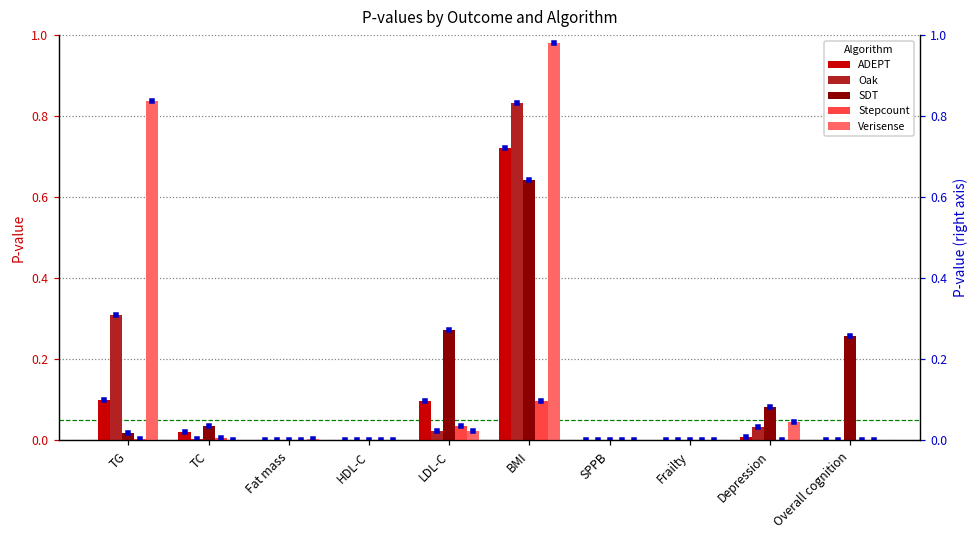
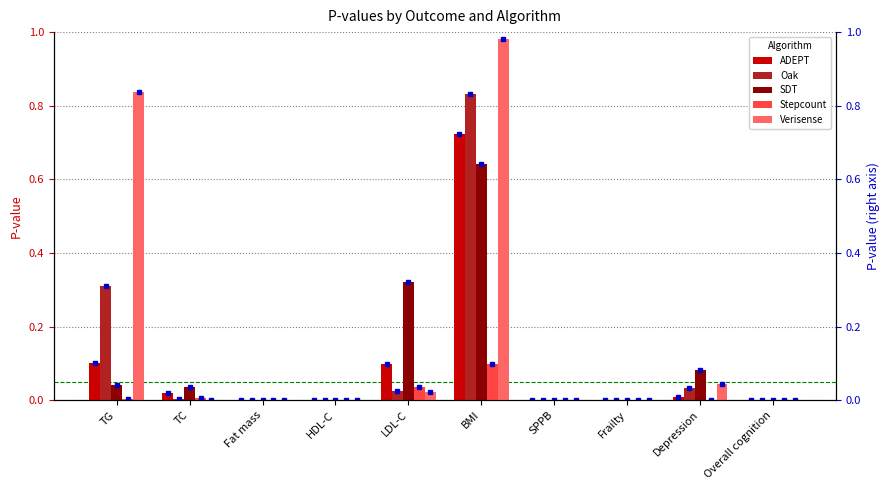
SDT, TG: 0.02 -> 0.04
SDT, LDL-C: 0.27 -> 0.32
SDT, Overall cognition: 0.26 -> 0.00
